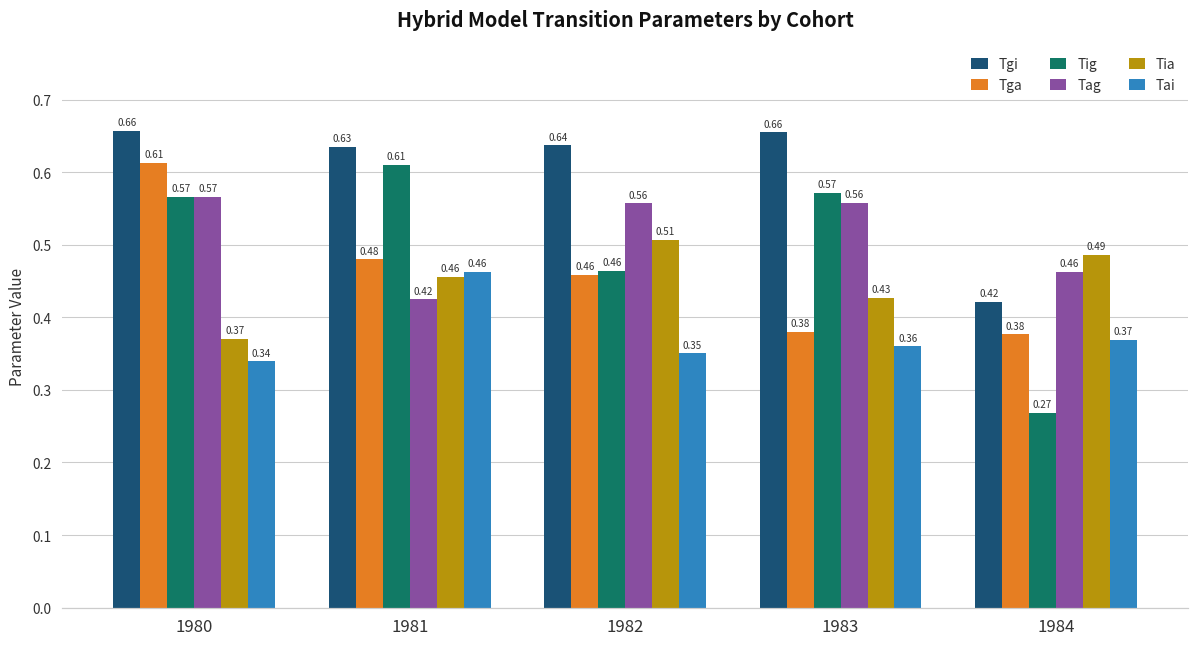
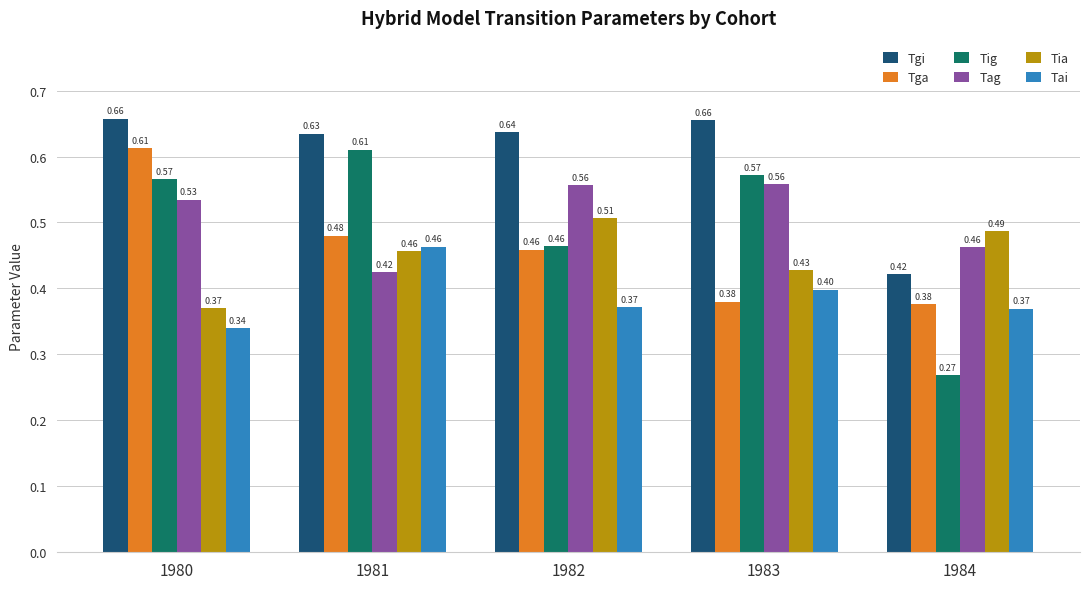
Tag, 1980: 0.57 -> 0.53
Tai, 1982: 0.35 -> 0.37
Tai, 1983: 0.36 -> 0.40
